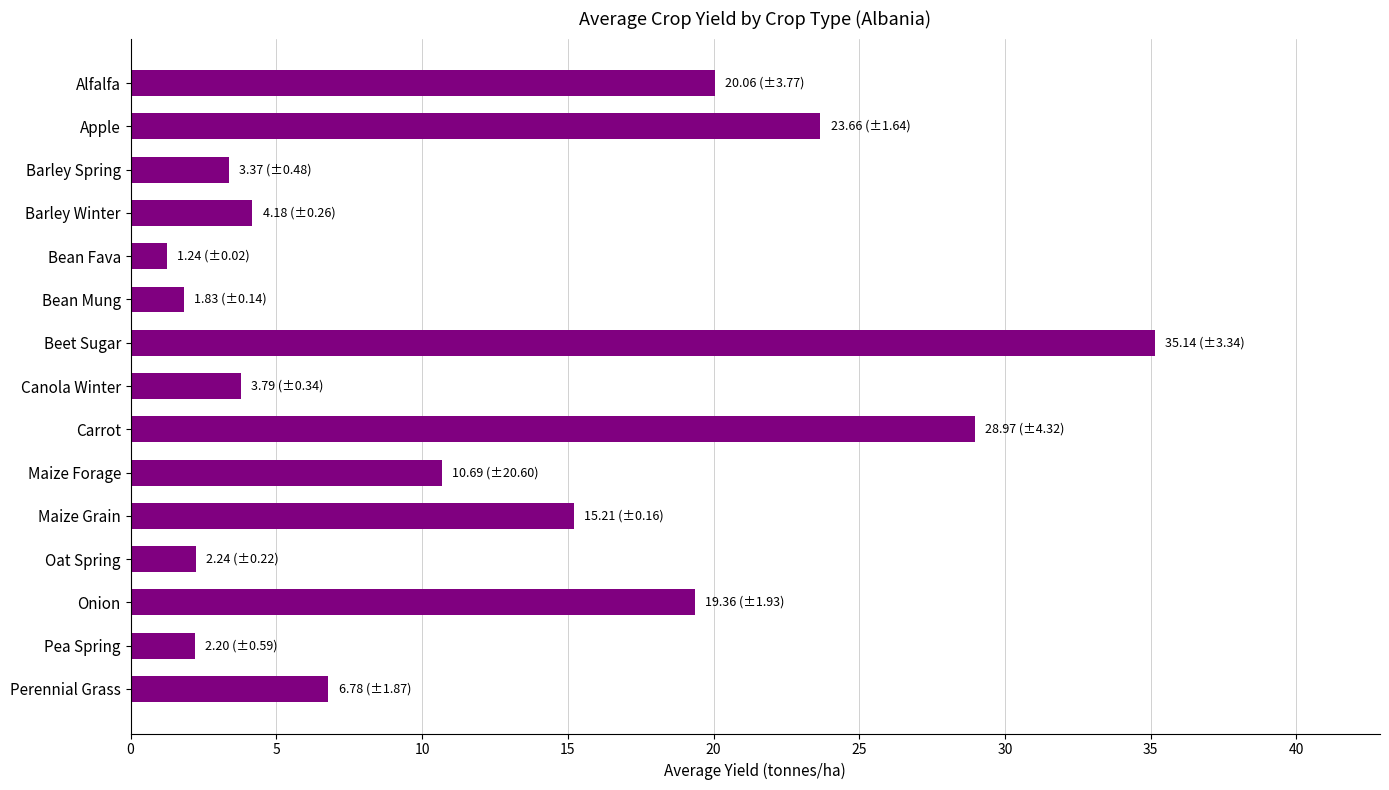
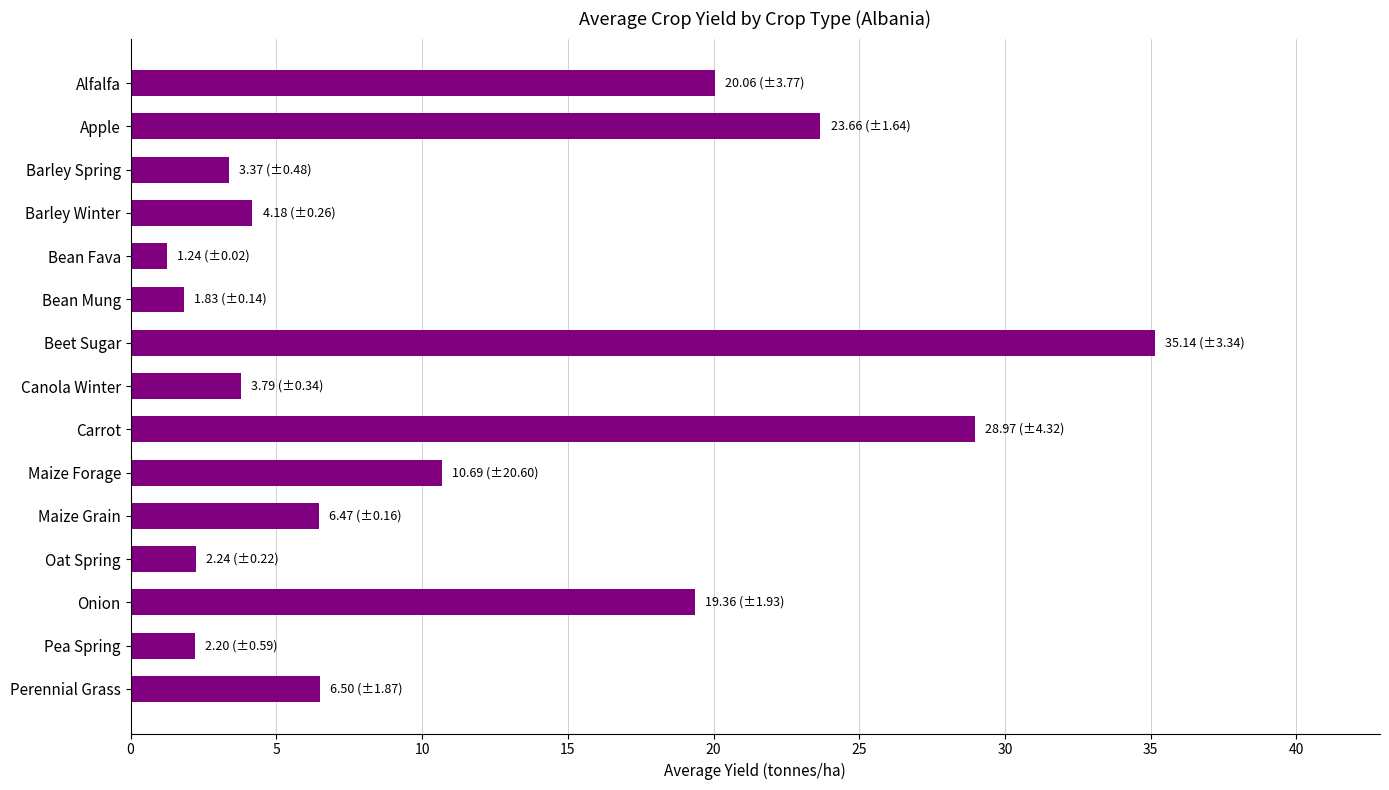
Maize Grain: 15.21 -> 6.47
Perennial Grass: 6.78 -> 6.50
